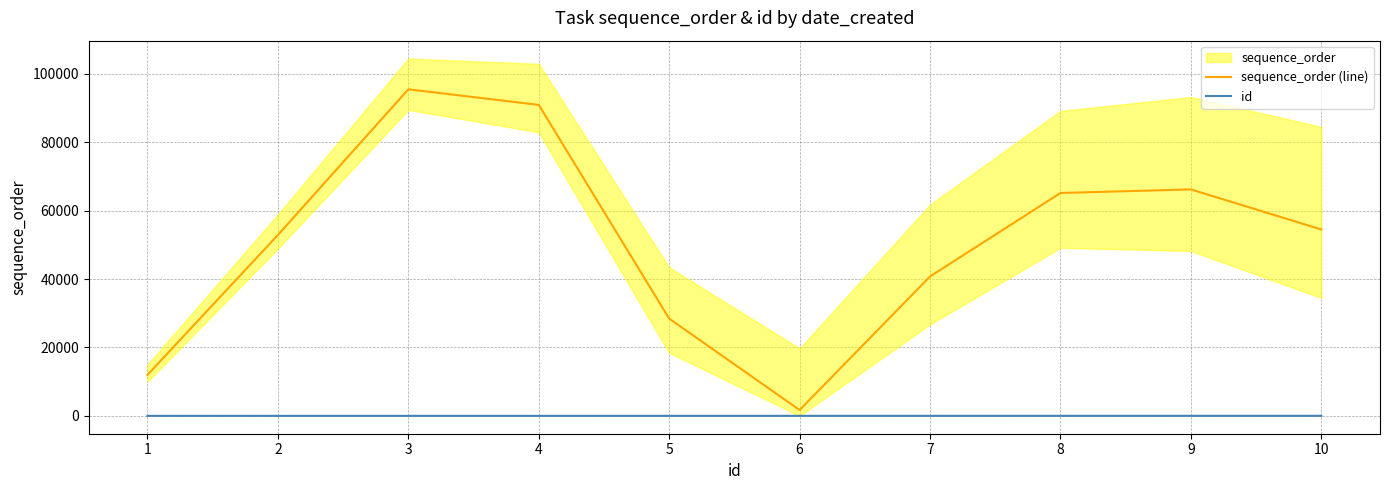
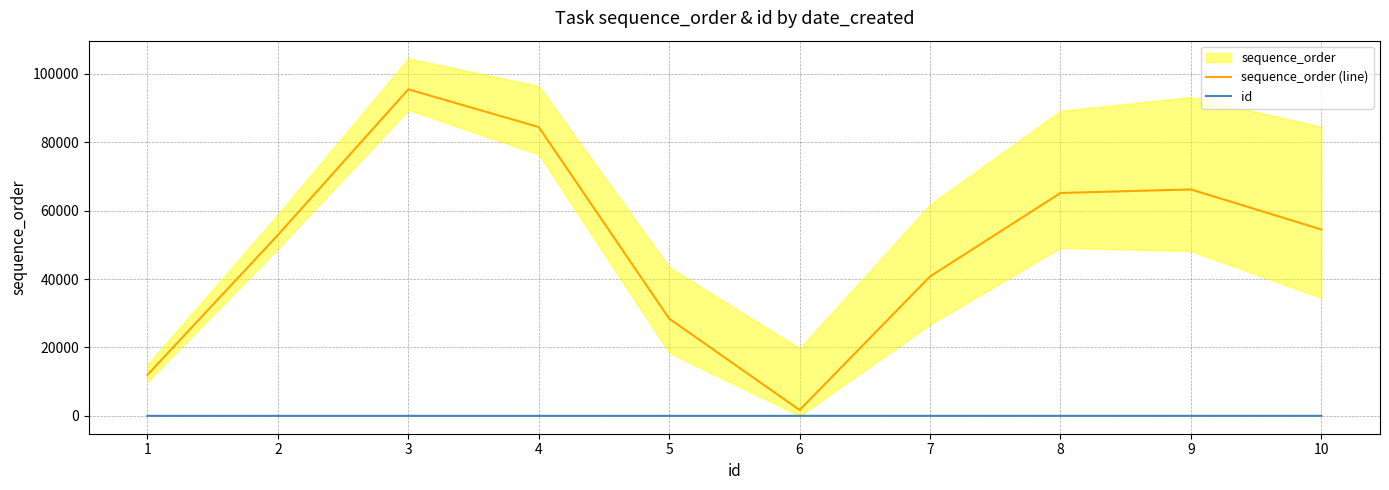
sequence_order (line), 4: 91000 -> 84000
